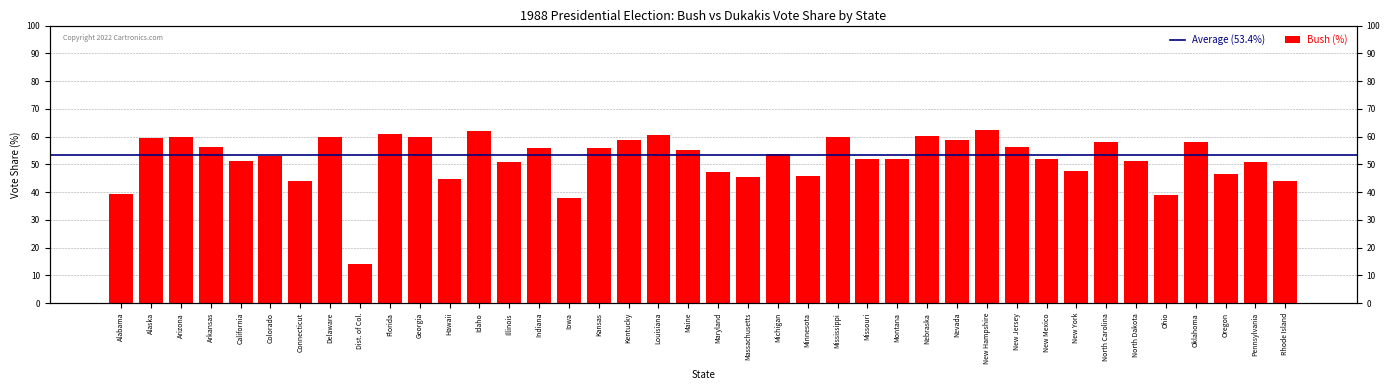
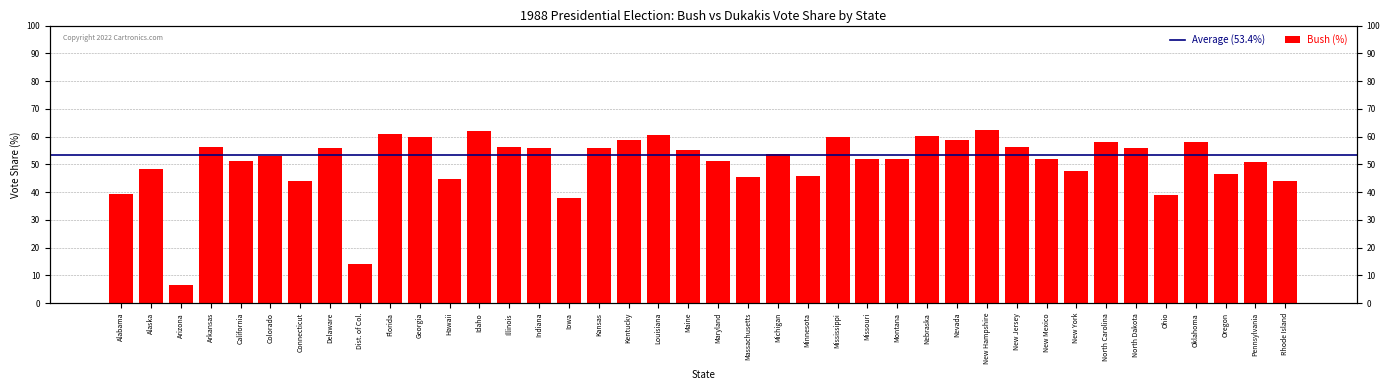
Alaska: 60 -> 48
Arizona: 60 -> 7
Delaware: 60 -> 56
Illinois: 51 -> 56
Maryland: 47 -> 51
North Dakota: 51 -> 56
